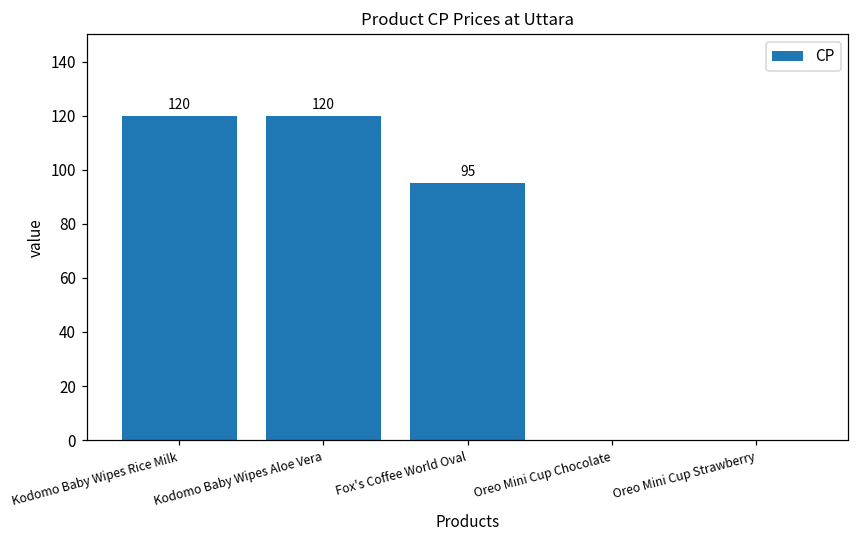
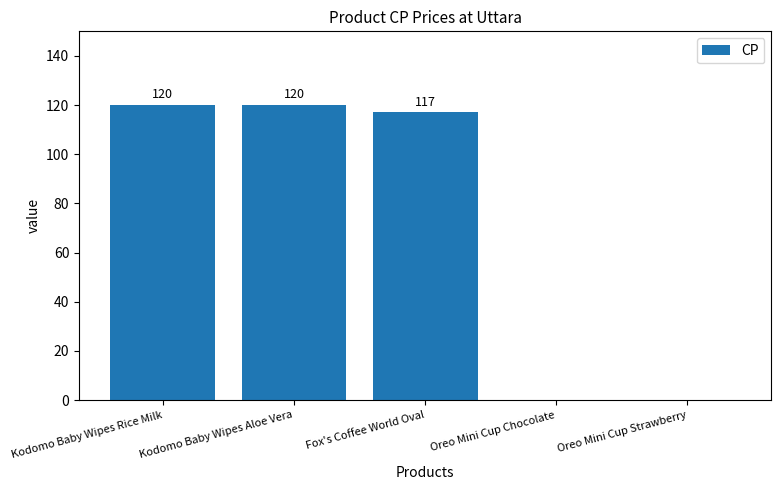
Fox's Coffee World Oval: 95 -> 117
